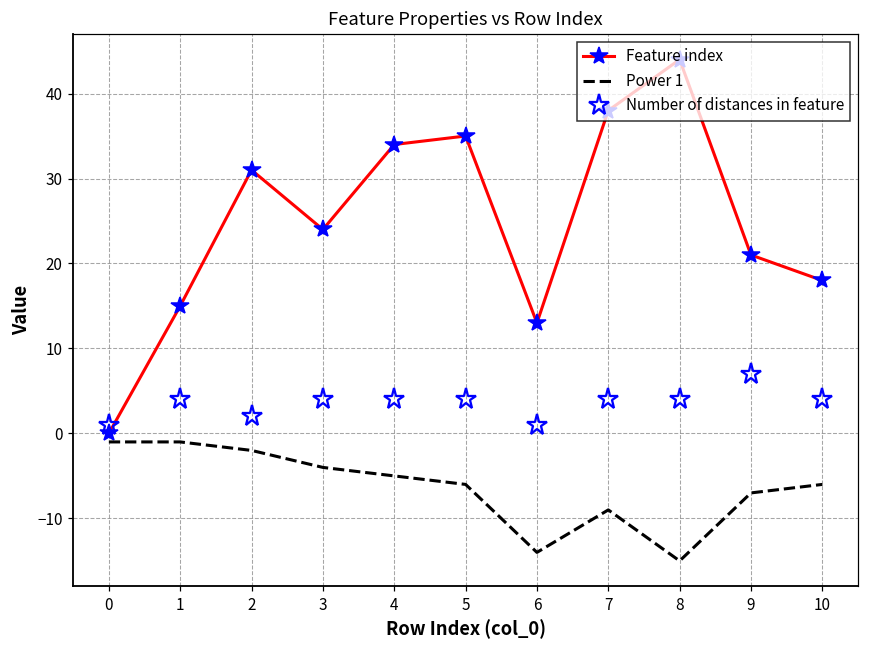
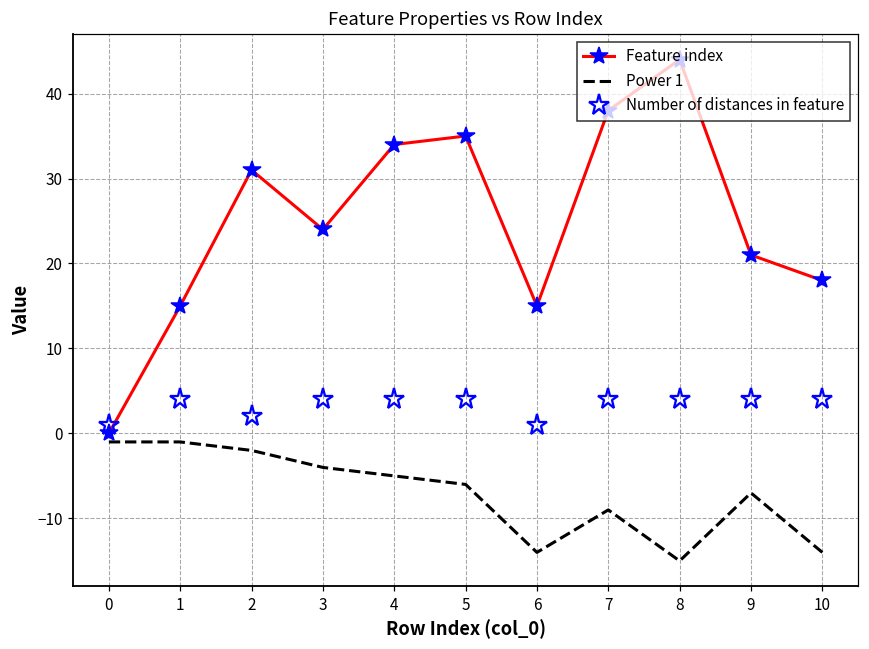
Feature index, 6: 13 -> 15
Number of distances in feature, 9: 7 -> 4
Power 1, 10: -6 -> -14
